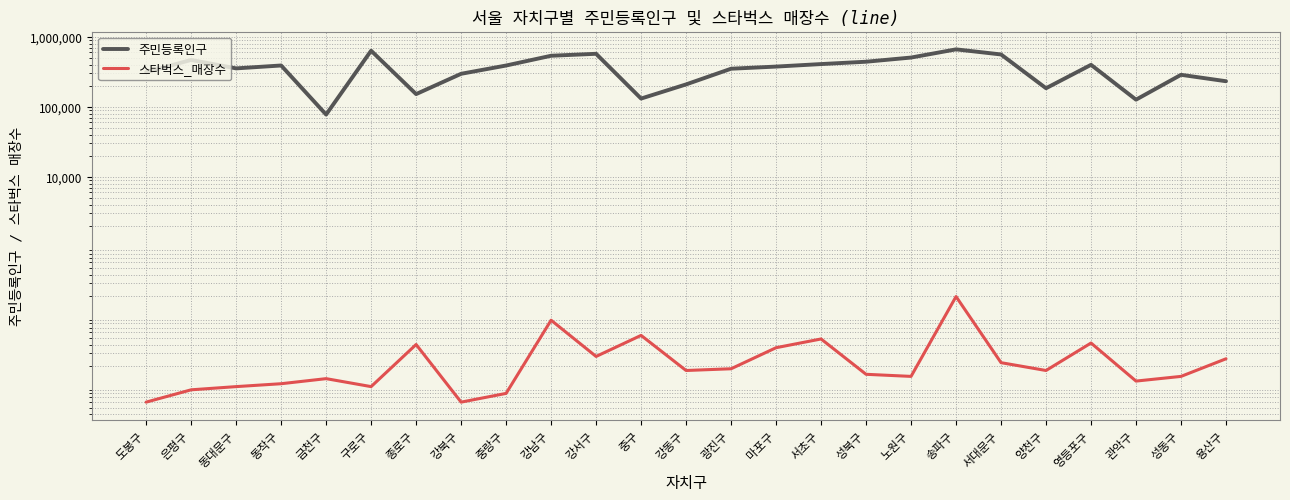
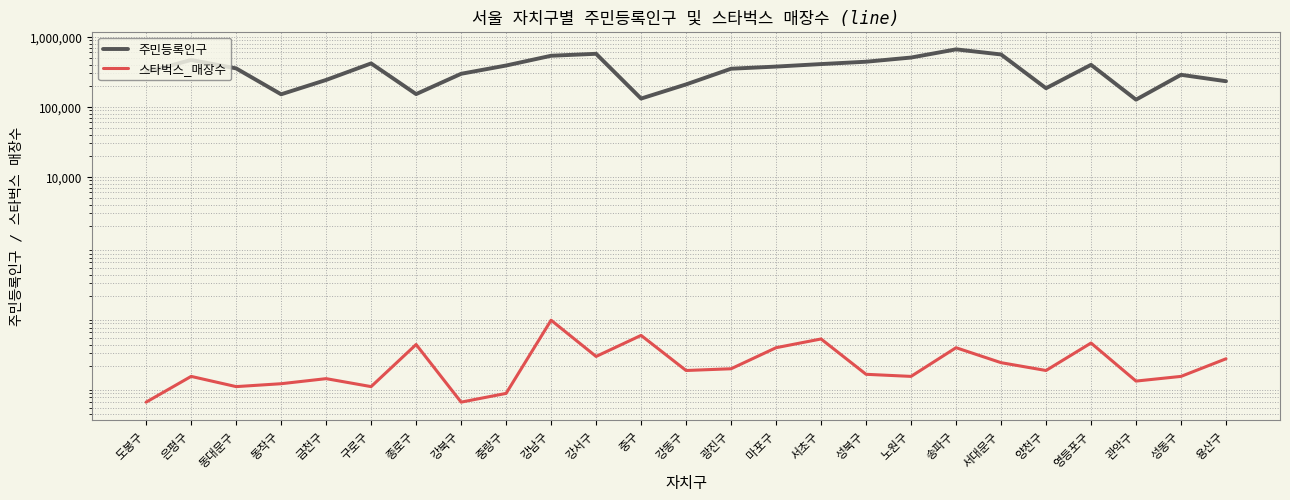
스타벅스_매장수, 은평구: 9 -> 14
주민등록인구, 동작구: 400,000 -> 150,000
주민등록인구, 금천구: 80,000 -> 240,000
주민등록인구, 구로구: 600,000 -> 400,000
스타벅스_매장수, 송파구: 190 -> 40
